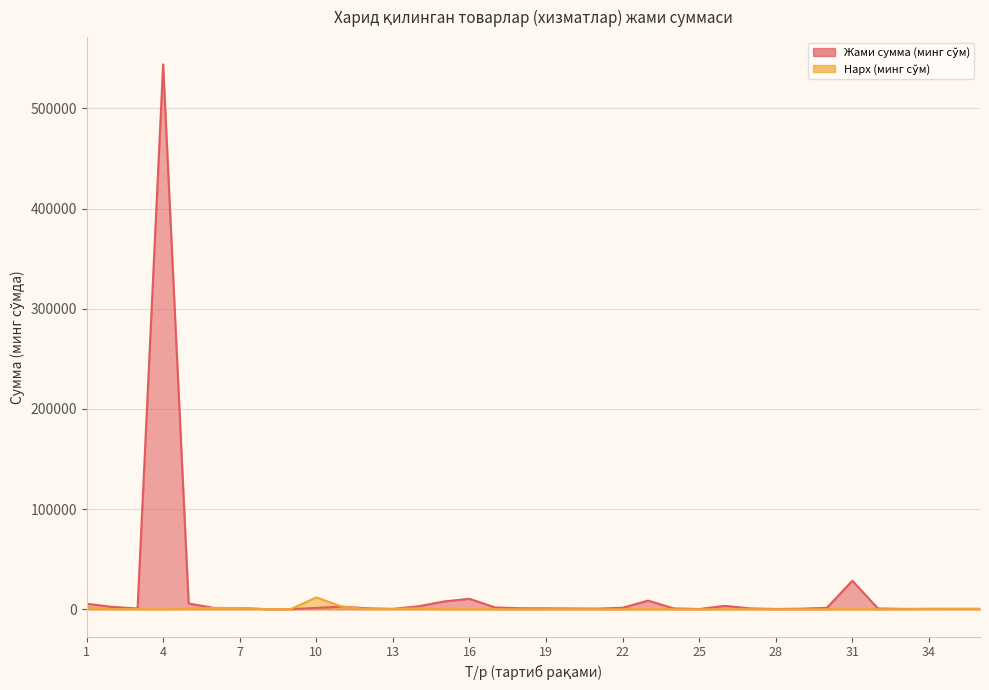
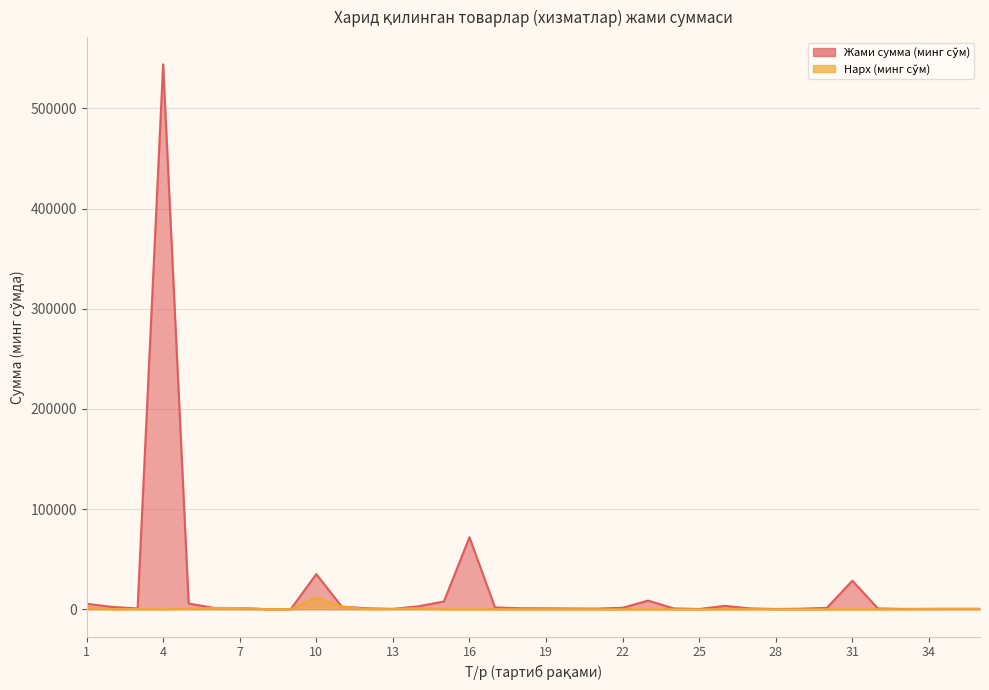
Жами сумма (минг сўм), 10: 1000 -> 35000
Жами сумма (минг сўм), 16: 10000 -> 72000
